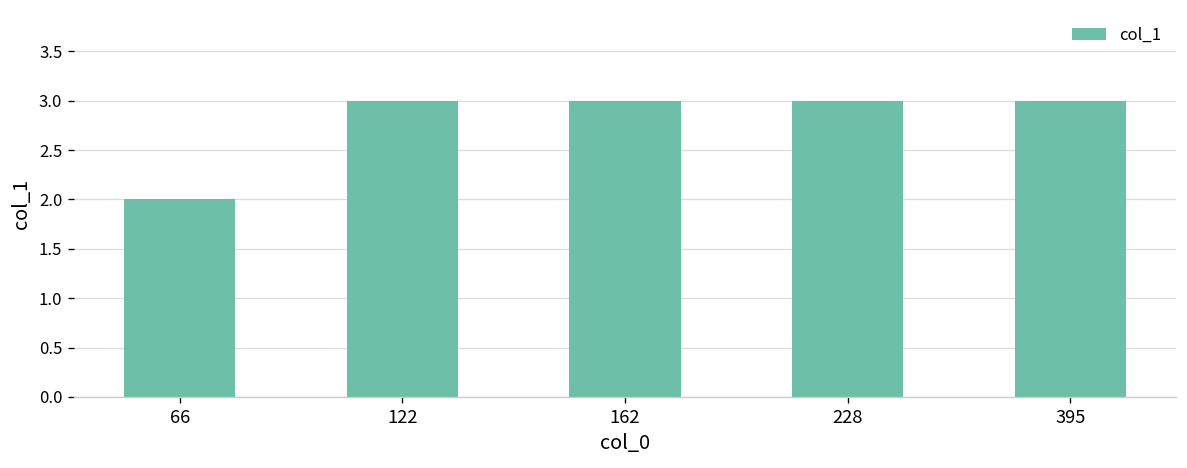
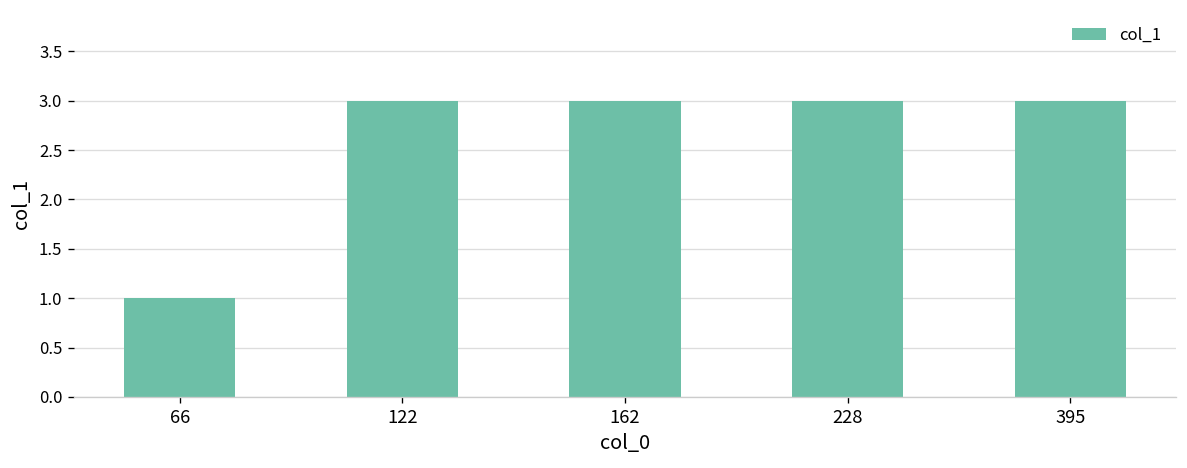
66: 2 -> 1
